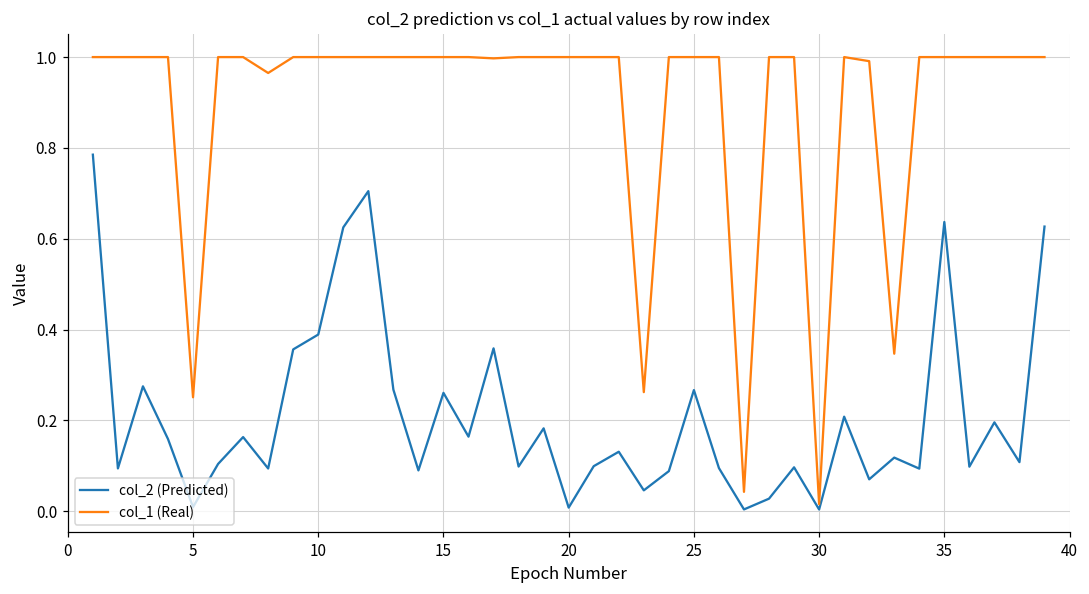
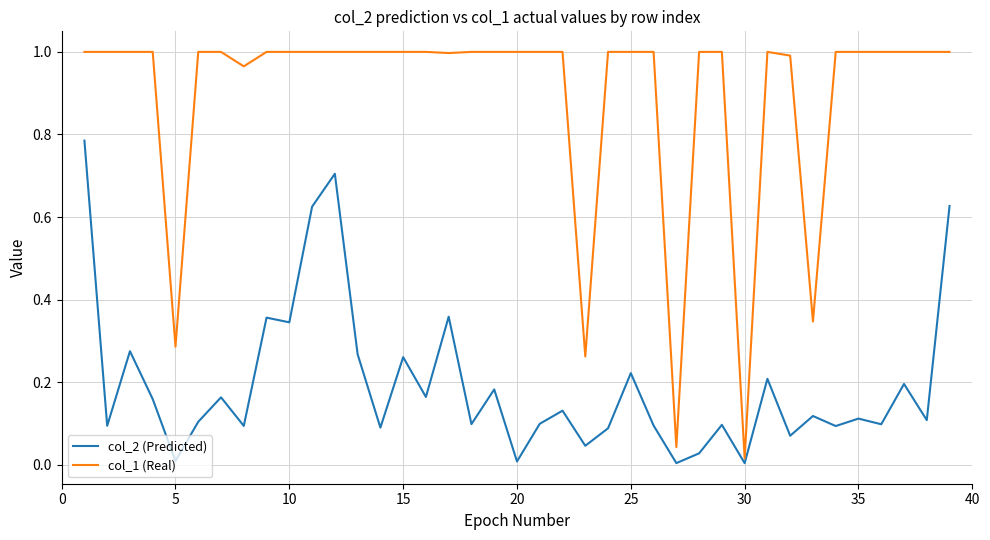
col_1 (Real), 5: 0.25 -> 0.29
col_2 (Predicted), 10: 0.39 -> 0.35
col_2 (Predicted), 25: 0.27 -> 0.22
col_2 (Predicted), 35: 0.64 -> 0.11
